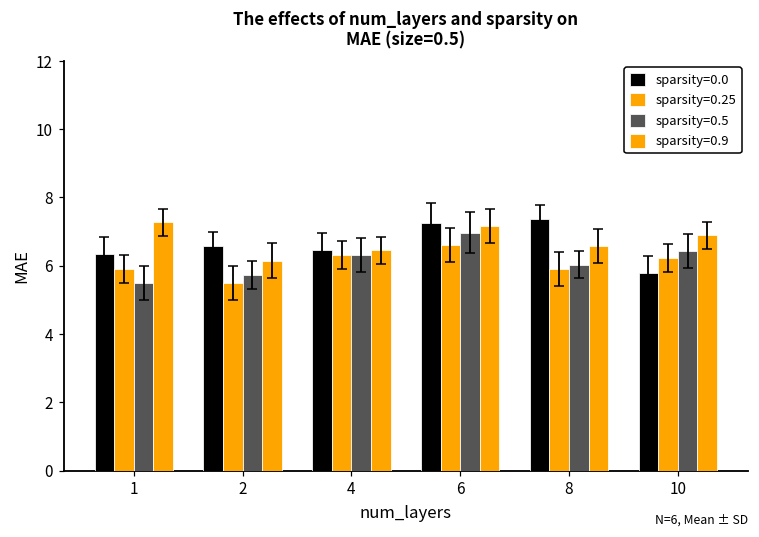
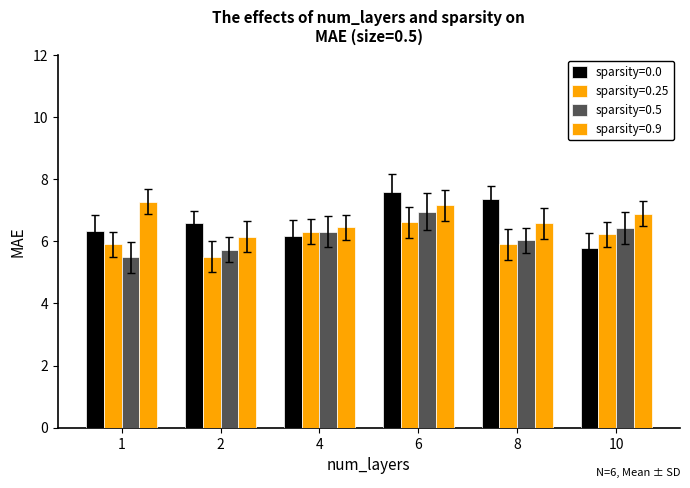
sparsity=0.0, 4: 6.5 -> 6.2
sparsity=0.0, 6: 7.2 -> 7.6
